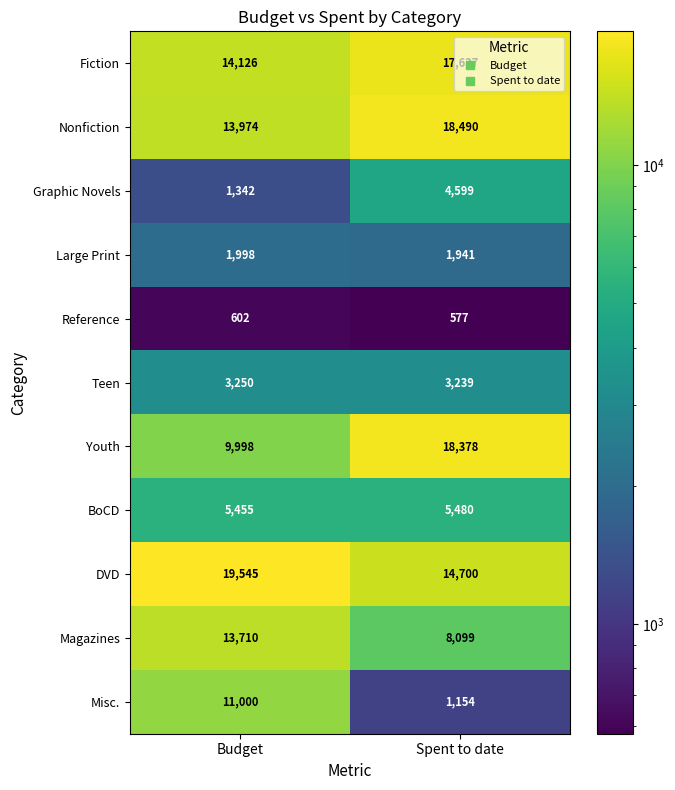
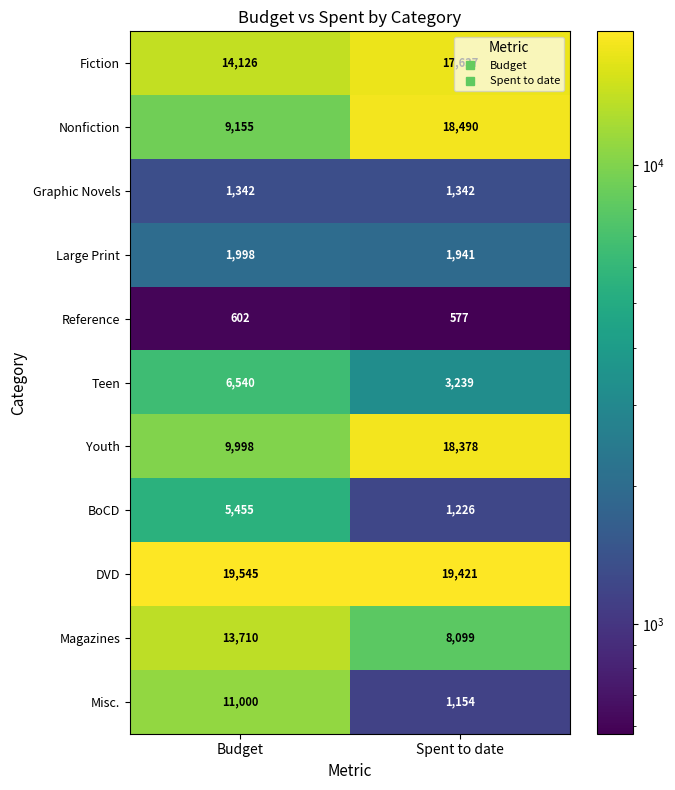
Nonfiction, Budget: 13,974 -> 9,155
Graphic Novels, Spent to date: 4,599 -> 1,342
Teen, Budget: 3,250 -> 6,540
BoCD, Spent to date: 5,480 -> 1,226
DVD, Spent to date: 14,700 -> 19,421
